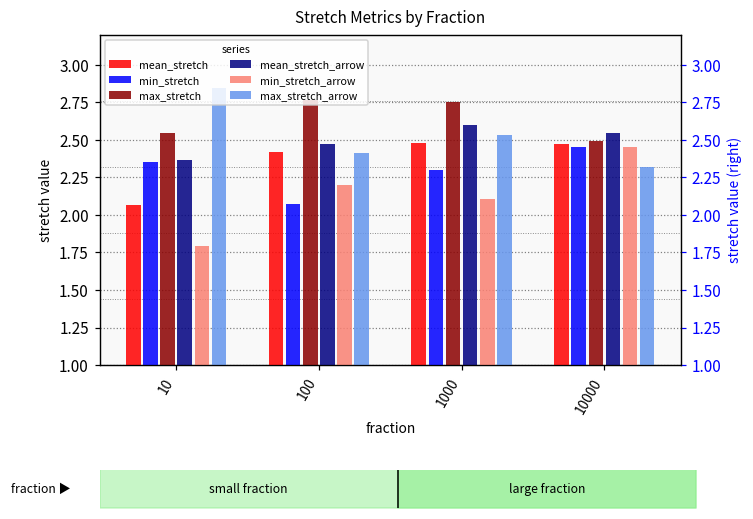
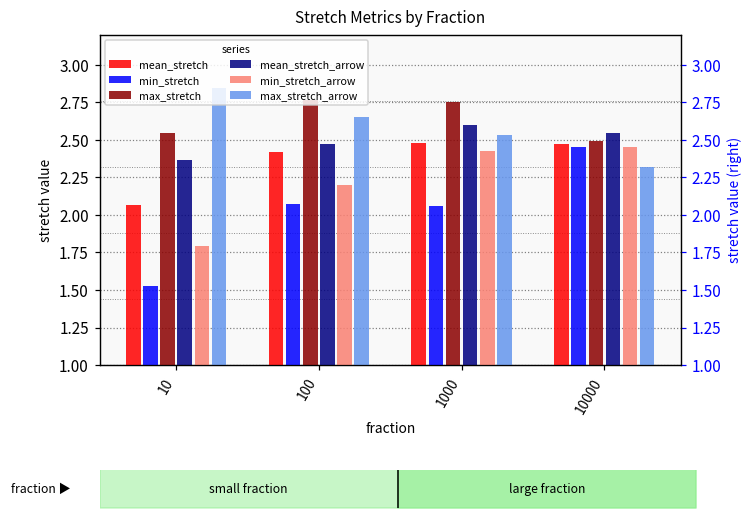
min_stretch, 10: 2.35 -> 1.53
max_stretch_arrow, 100: 2.42 -> 2.65
min_stretch, 1000: 2.30 -> 2.06
min_stretch_arrow, 1000: 2.11 -> 2.43
